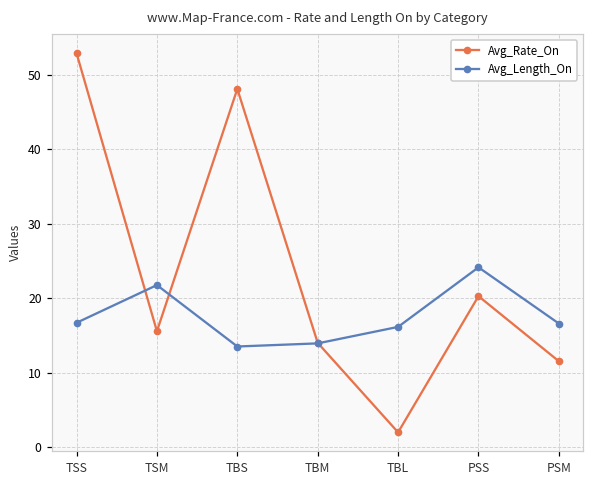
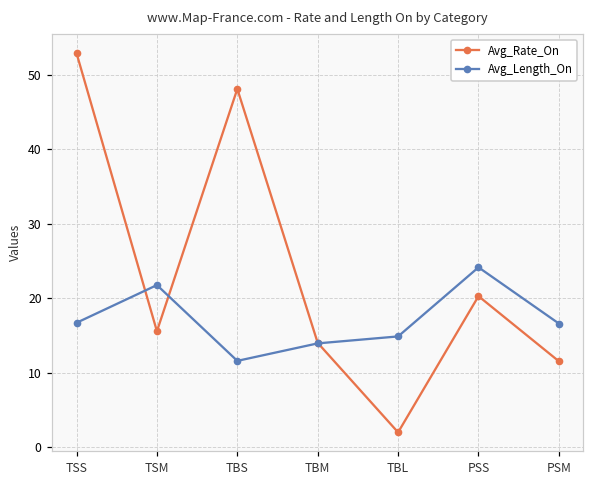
Avg_Length_On, TBS: 14 -> 12
Avg_Length_On, TBL: 16 -> 15
